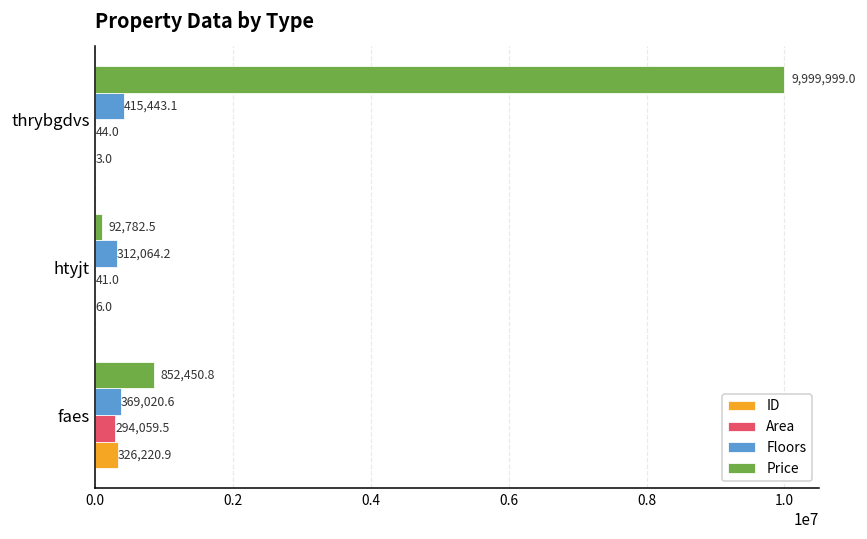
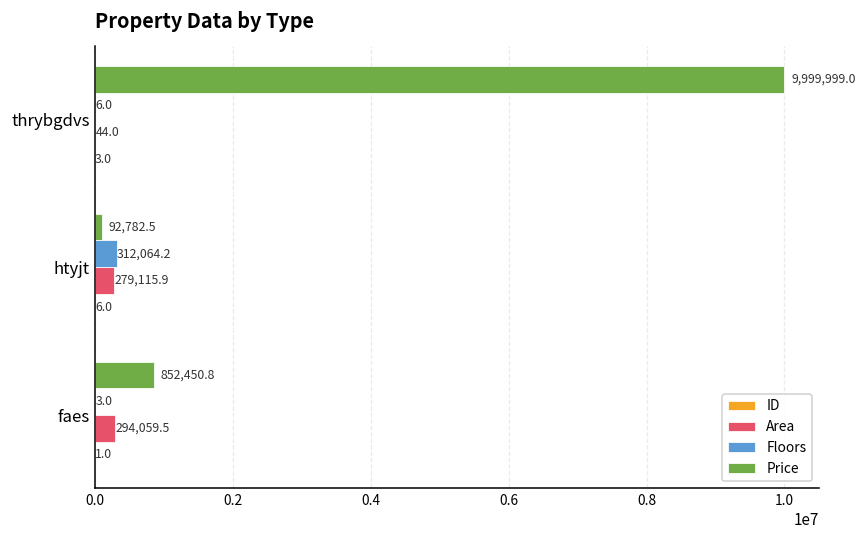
Floors, thrybgdvs: 415,443.1 -> 6.0
Area, htyjt: 41.0 -> 279,115.9
Floors, faes: 369,020.6 -> 3.0
ID, faes: 326,220.9 -> 1.0
